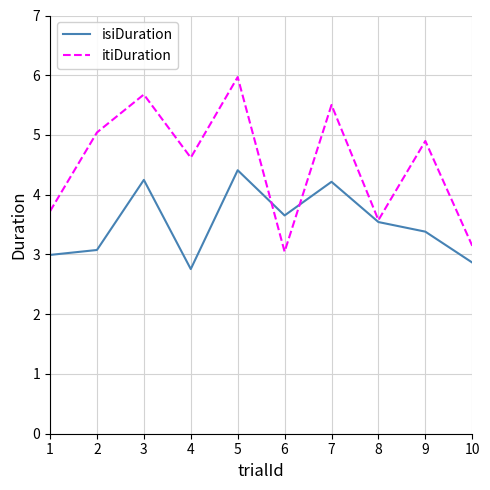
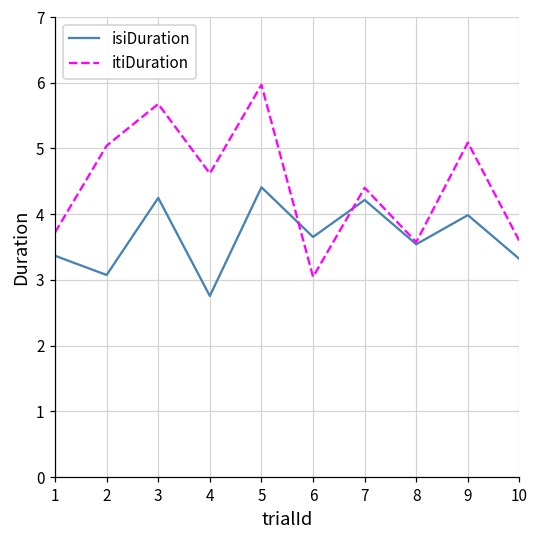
isiDuration, 1: 3.0 -> 3.4
itiDuration, 7: 5.5 -> 4.4
isiDuration, 9: 3.4 -> 4.0
itiDuration, 9: 4.9 -> 5.1
isiDuration, 10: 2.9 -> 3.3
itiDuration, 10: 3.1 -> 3.6
